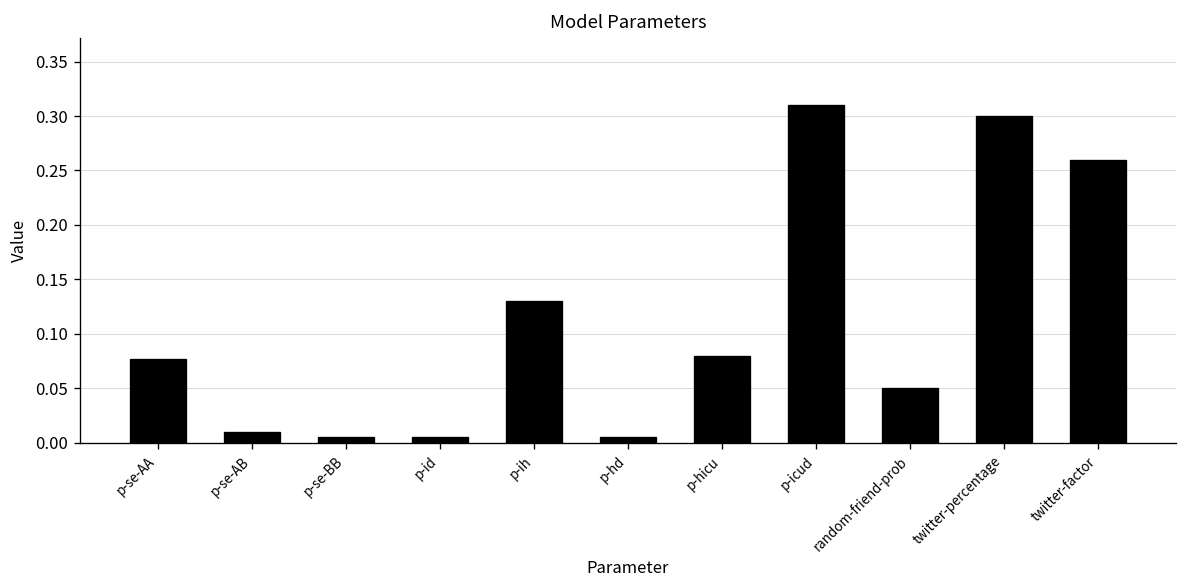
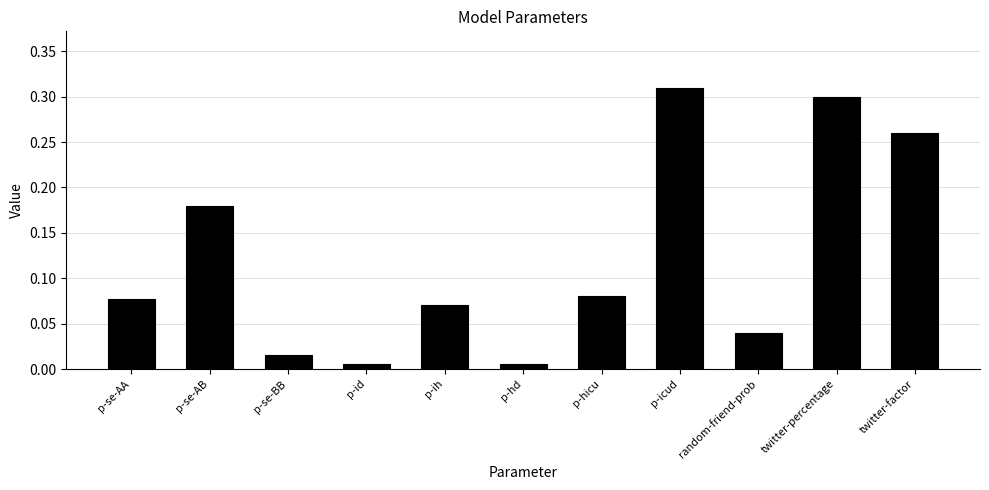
p-se-AB: 0.01 -> 0.18
p-se-BB: 0.01 -> 0.02
p-ih: 0.13 -> 0.07
random-friend-prob: 0.05 -> 0.04
